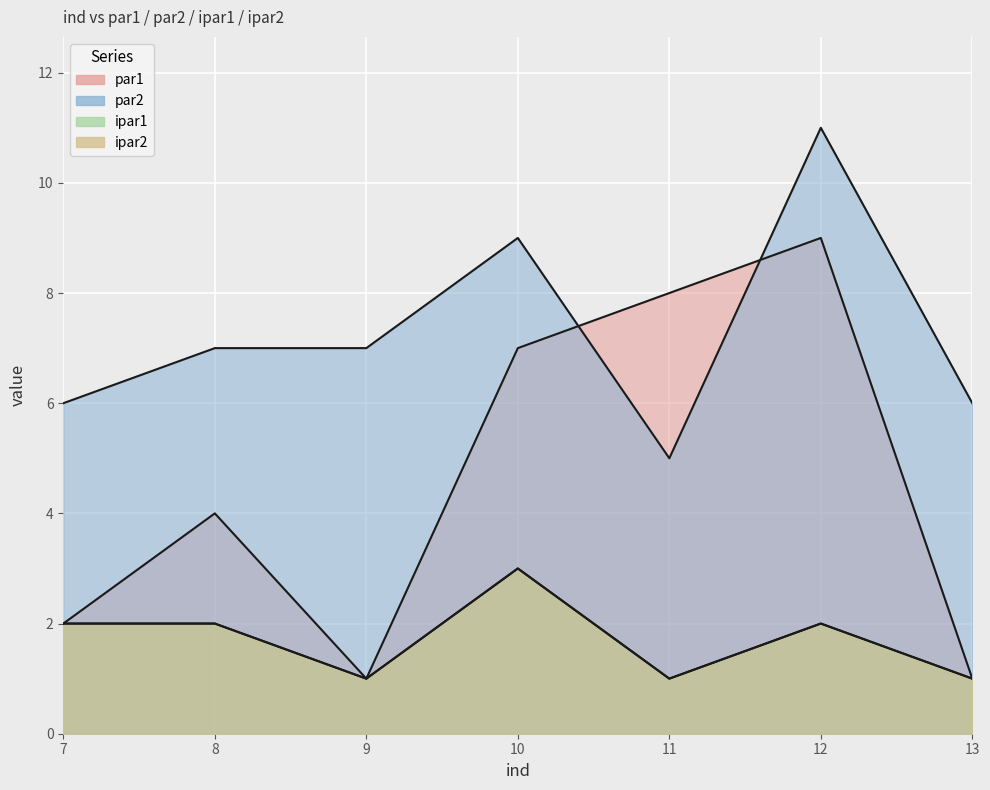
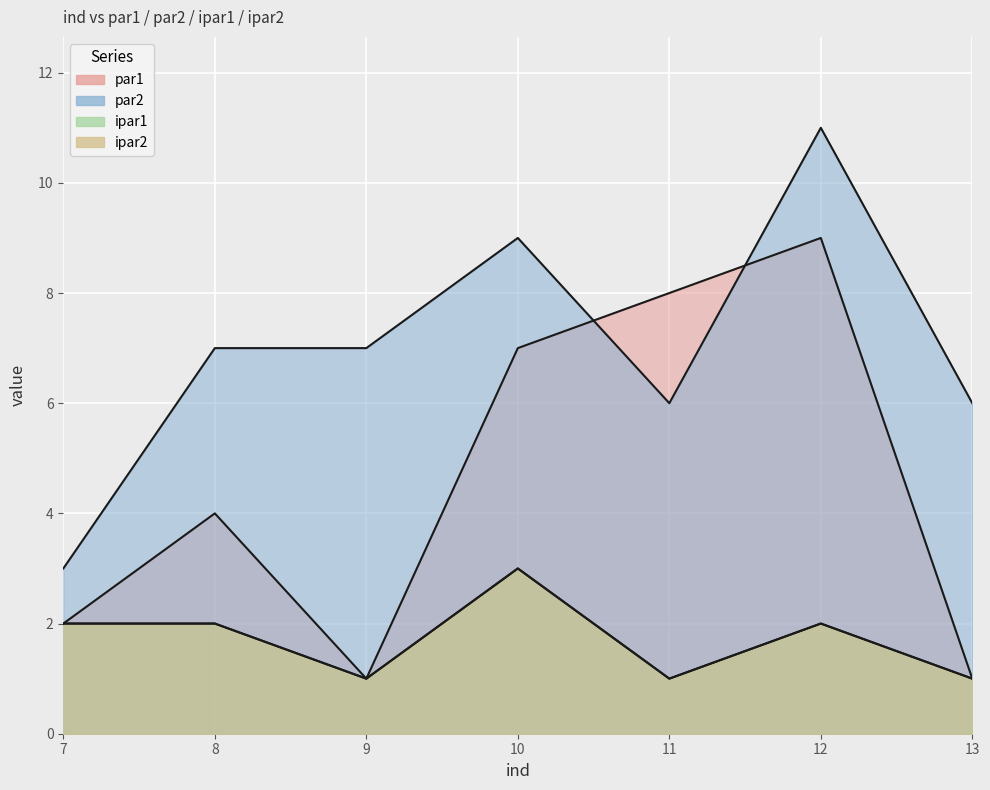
par2, 7: 6 -> 3
par2, 11: 5 -> 6
